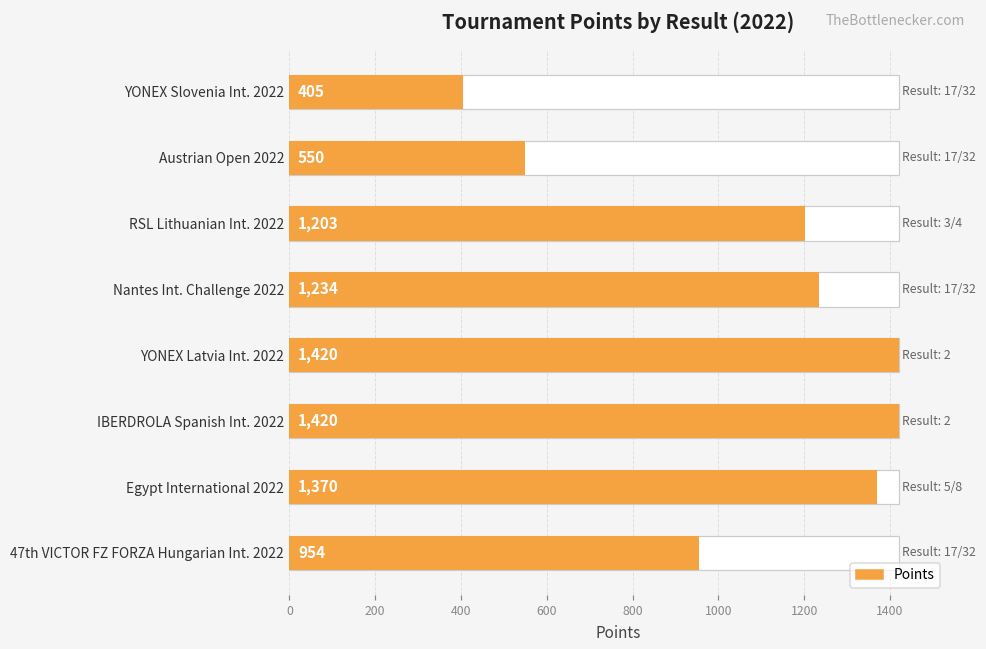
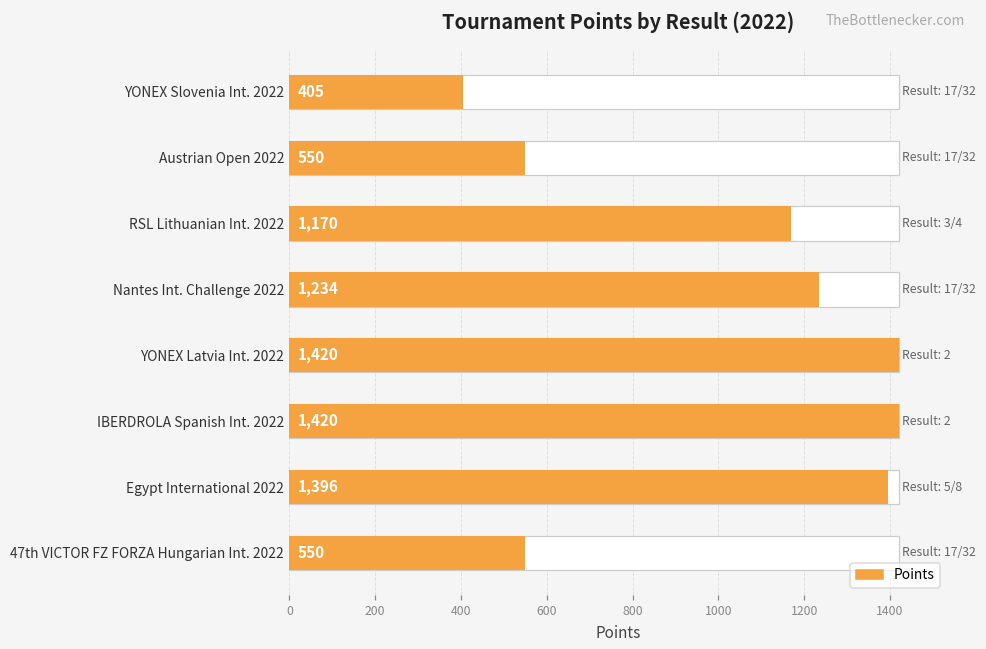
Points, RSL Lithuanian Int. 2022: 1,203 -> 1,170
Points, Egypt International 2022: 1,370 -> 1,396
Points, 47th VICTOR FZ FORZA Hungarian Int. 2022: 954 -> 550
